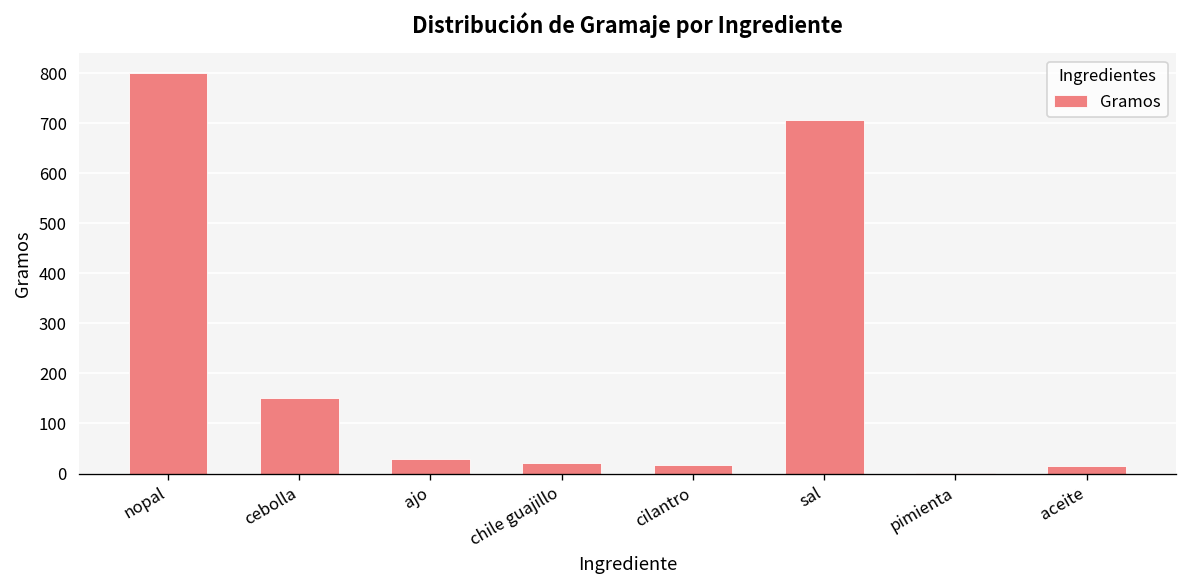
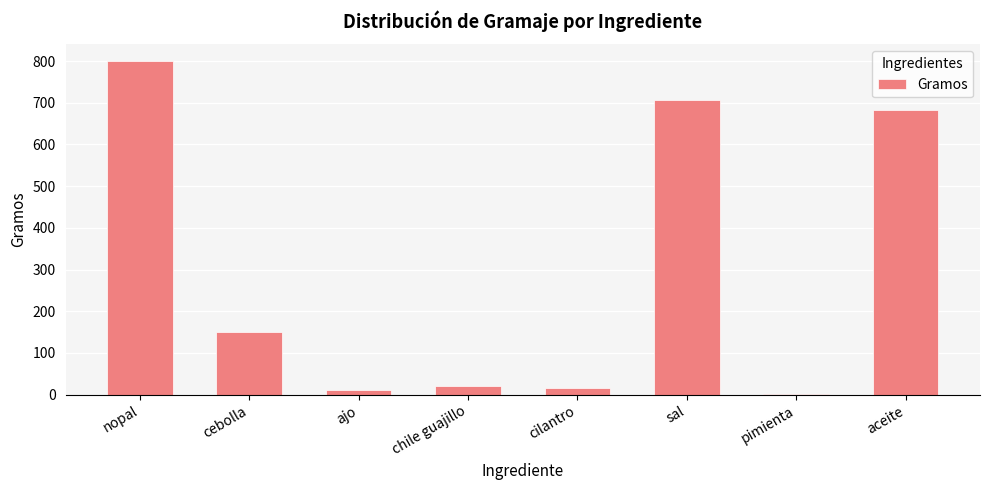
ajo: 30 -> 10
aceite: 20 -> 680
